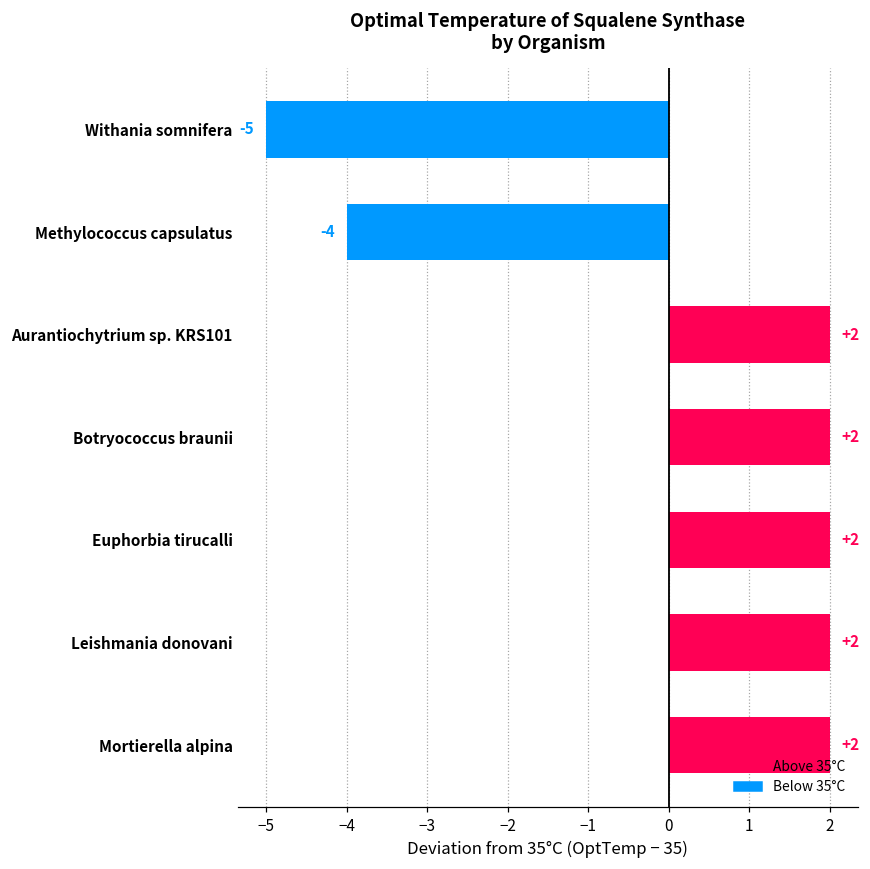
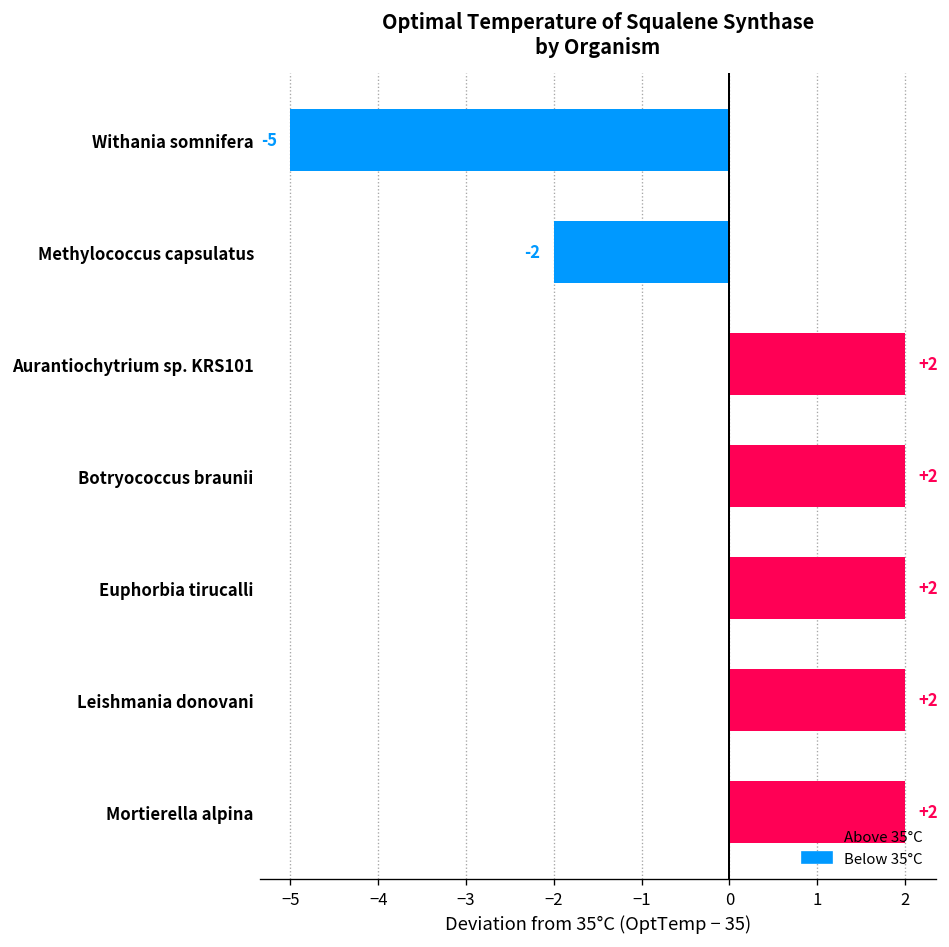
Methylococcus capsulatus: -4 -> -2
